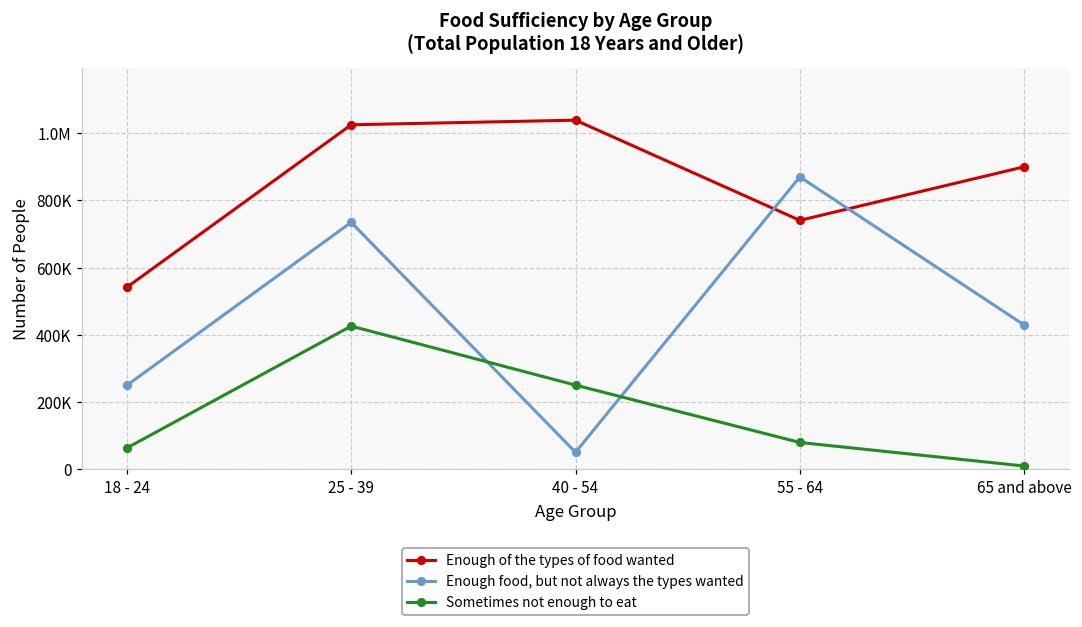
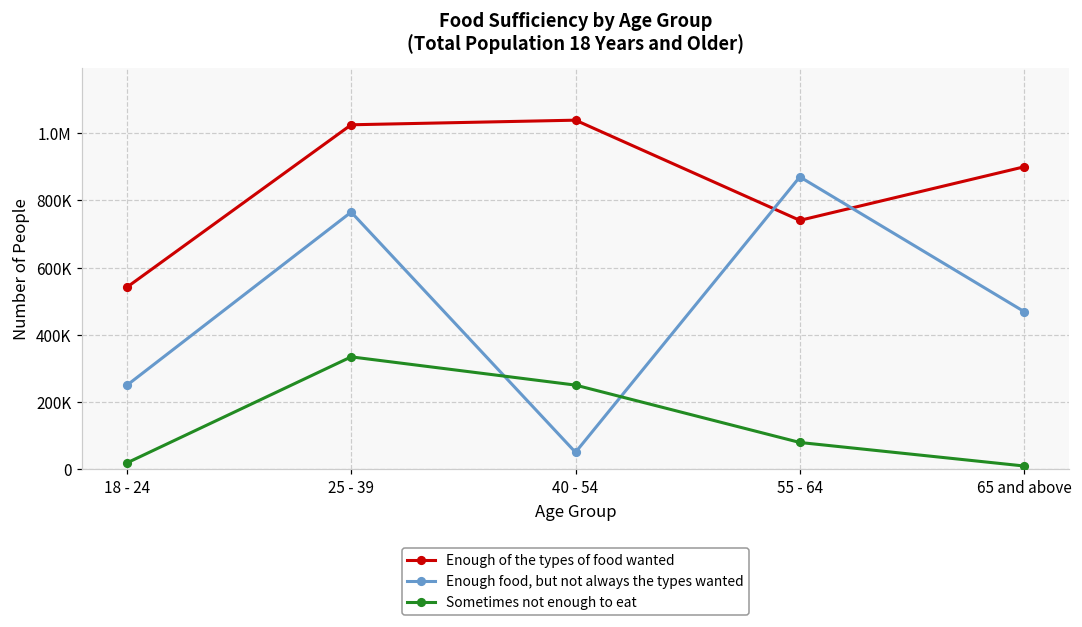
Sometimes not enough to eat, 18 - 24: 60000 -> 20000
Enough food, but not always the types wanted, 25 - 39: 730000 -> 770000
Sometimes not enough to eat, 25 - 39: 430000 -> 330000
Enough food, but not always the types wanted, 65 and above: 430000 -> 470000
